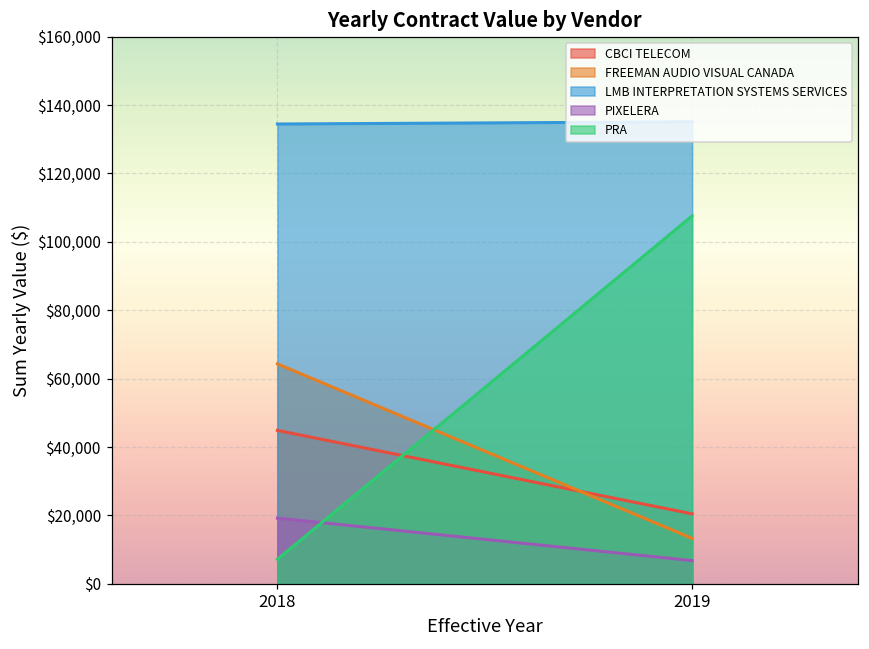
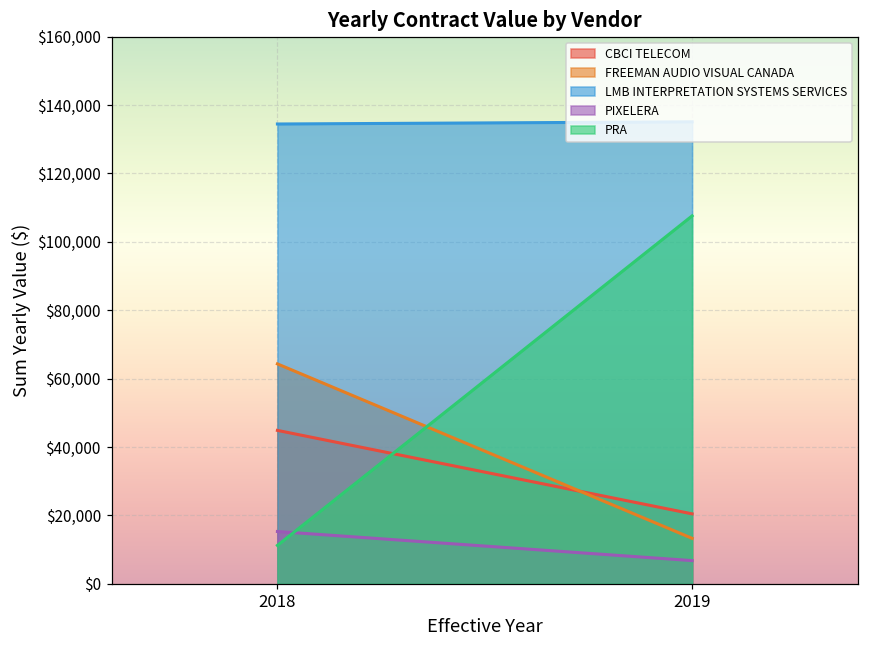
PIXELERA, 2018: $19,000 -> $15,000
PRA, 2018: $7,000 -> $11,000
